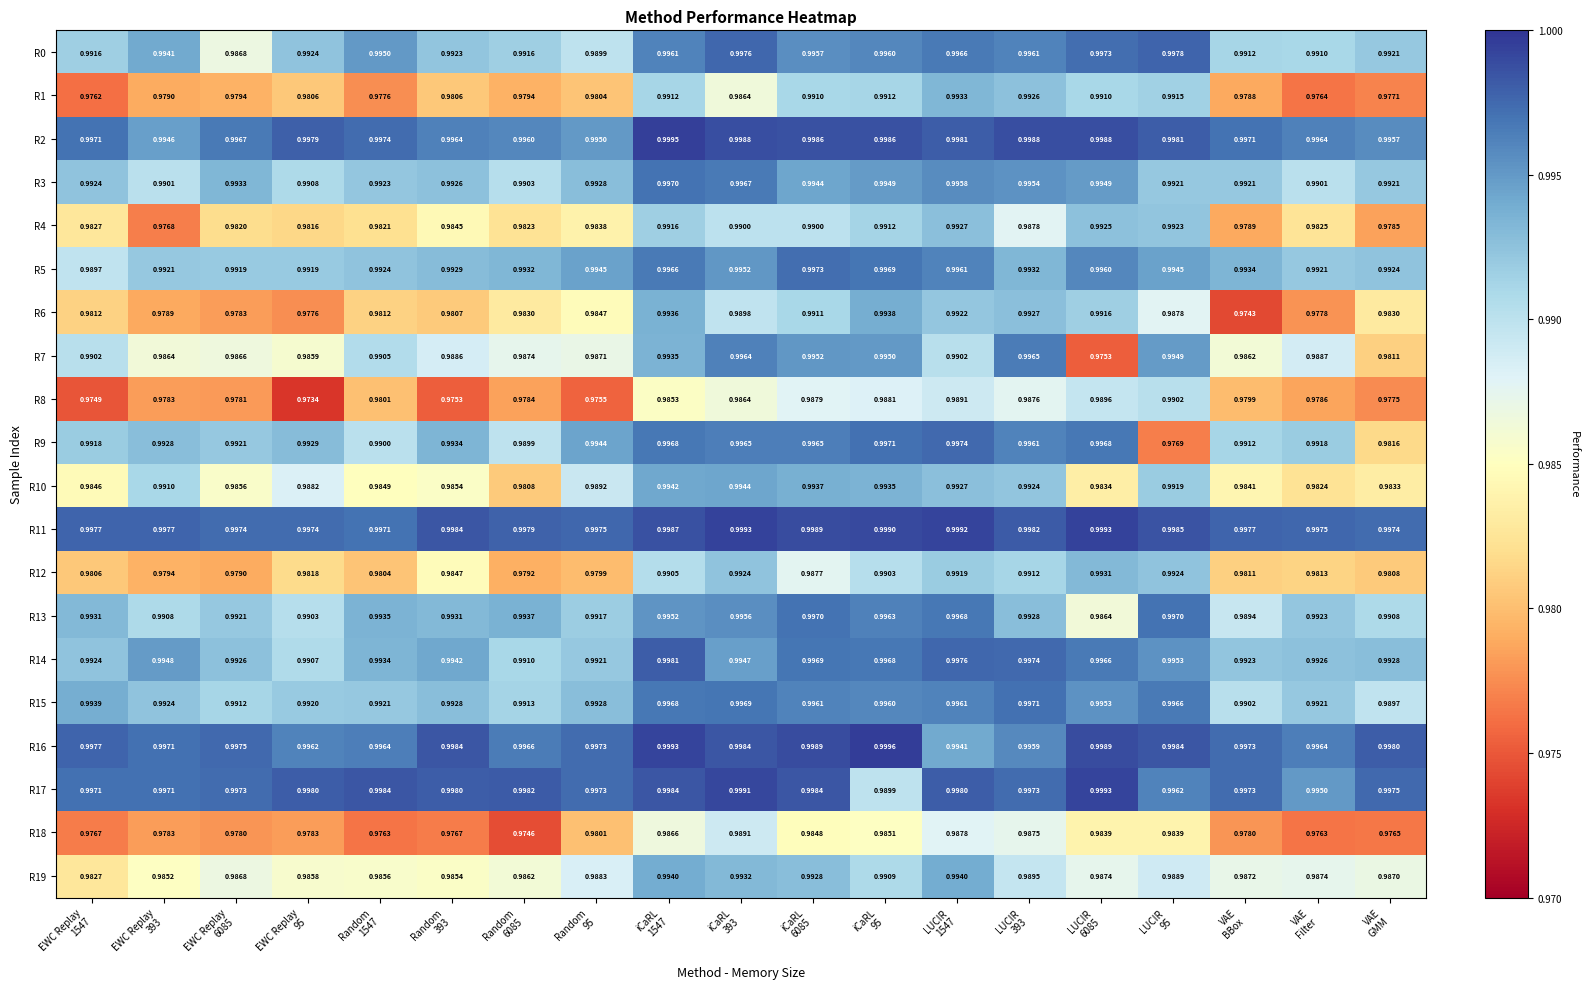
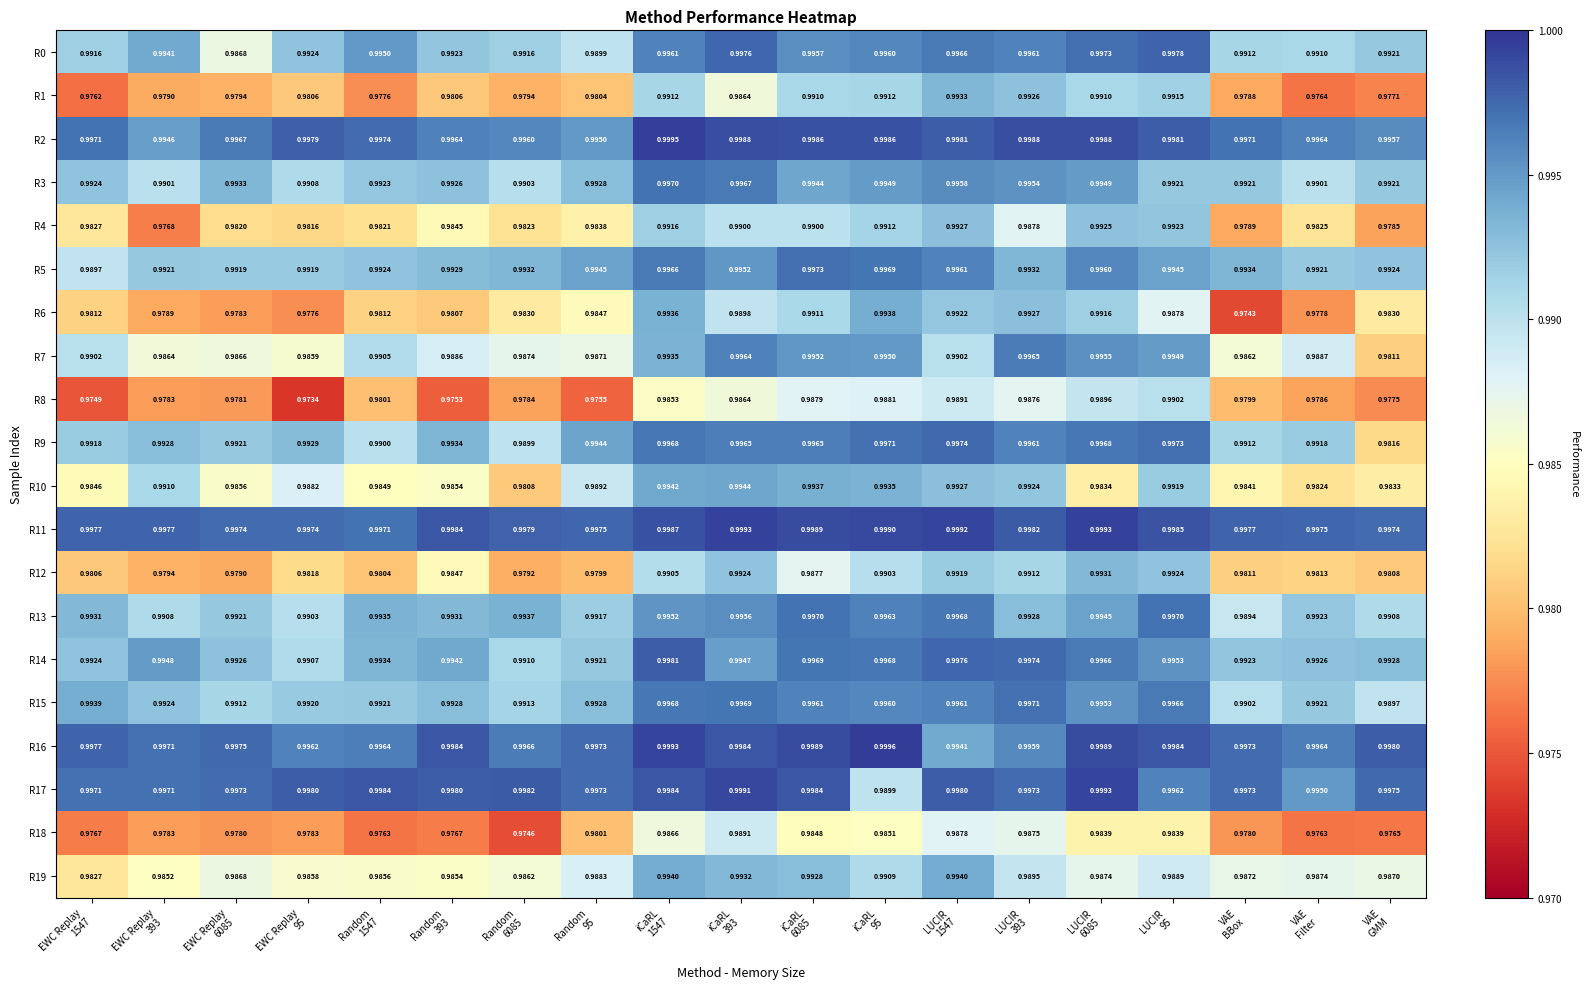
R7, LUCIR 6085: 0.9753 -> 0.9955
R9, LUCIR 95: 0.9769 -> 0.9973
R13, LUCIR 6085: 0.9864 -> 0.9945
